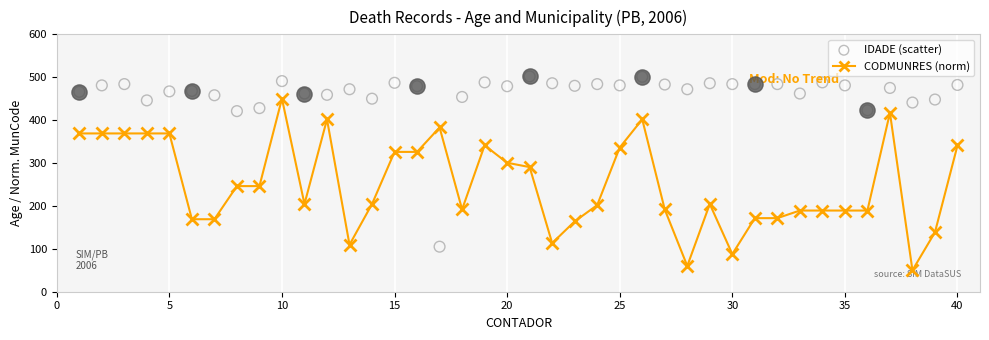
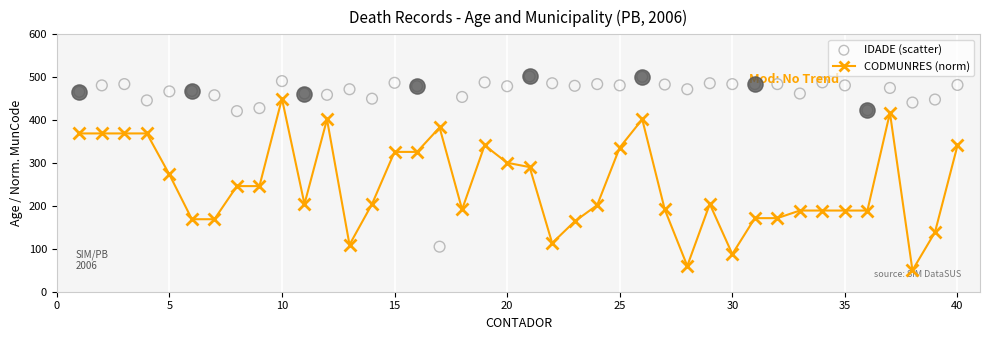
CODMUNRES (norm), 5: 370 -> 270
